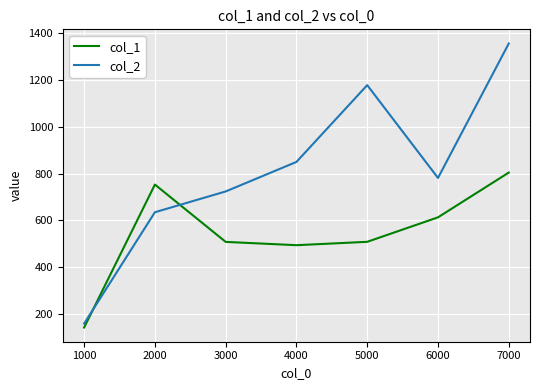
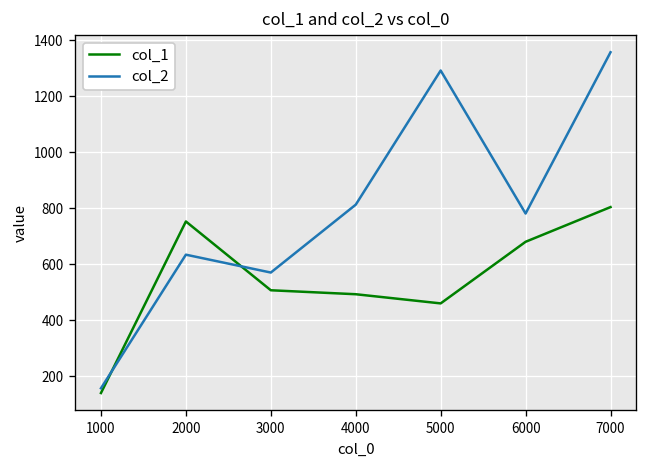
col_2, 3000: 720 -> 570
col_2, 4000: 850 -> 810
col_1, 5000: 510 -> 460
col_2, 5000: 1180 -> 1290
col_1, 6000: 610 -> 680
